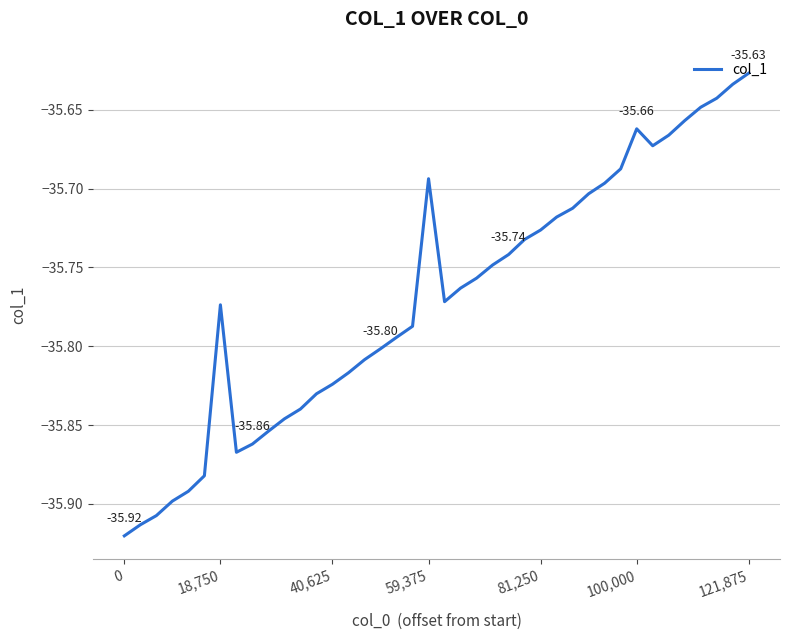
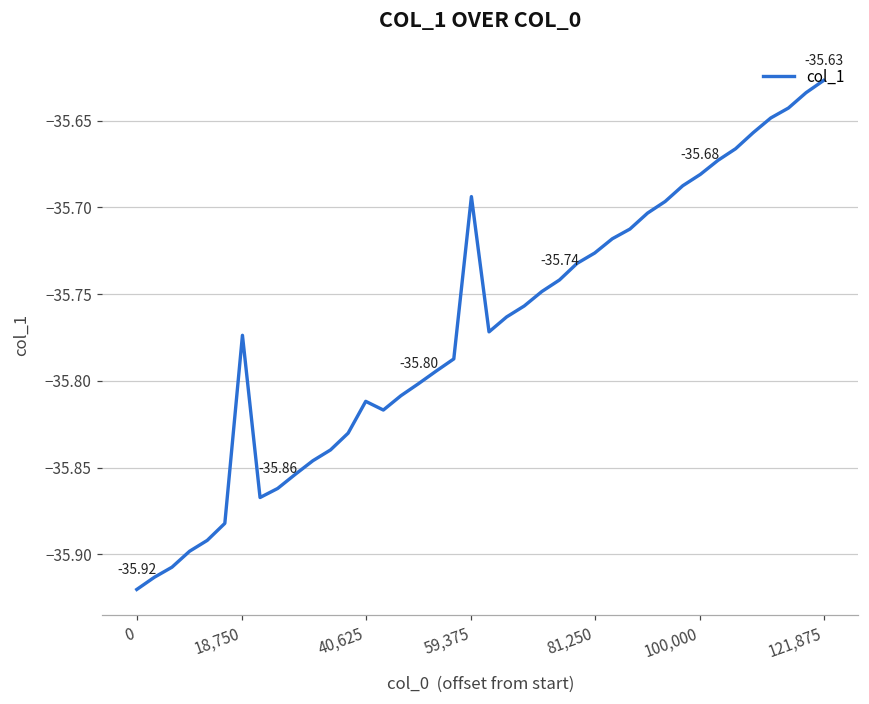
40,625: -35.824 -> -35.812
100,000: -35.66 -> -35.68
